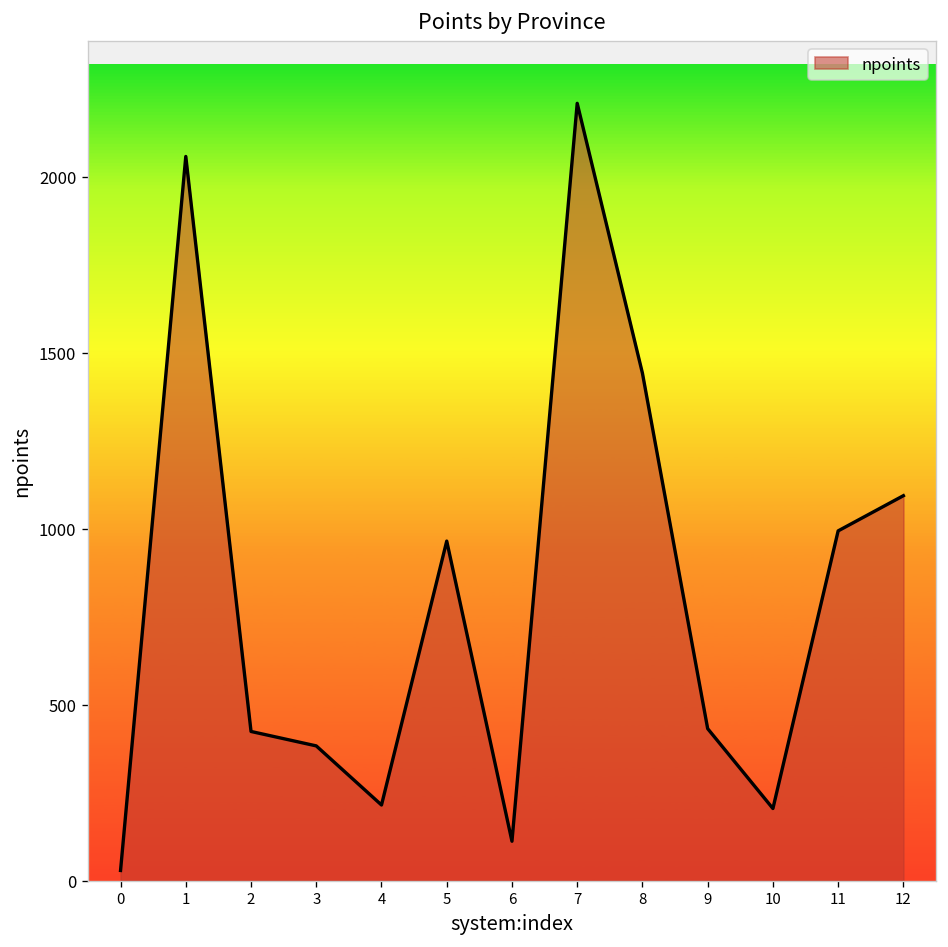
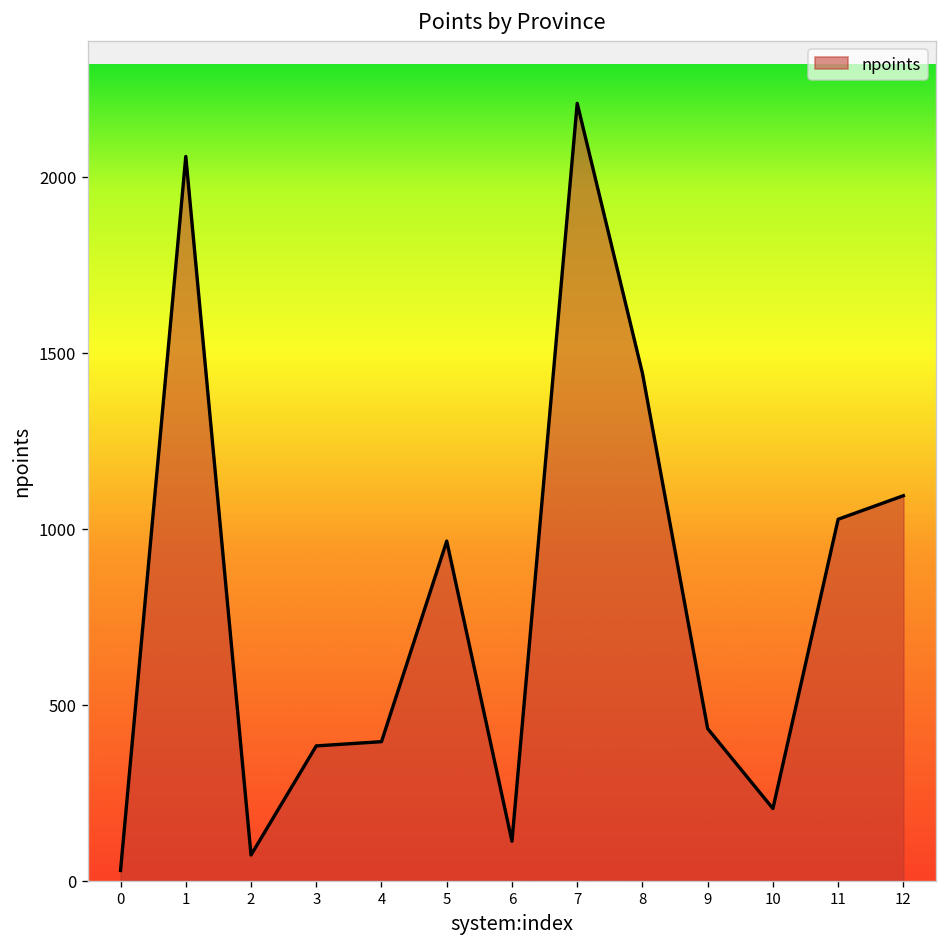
2: 420 -> 70
4: 220 -> 400
11: 990 -> 1030
